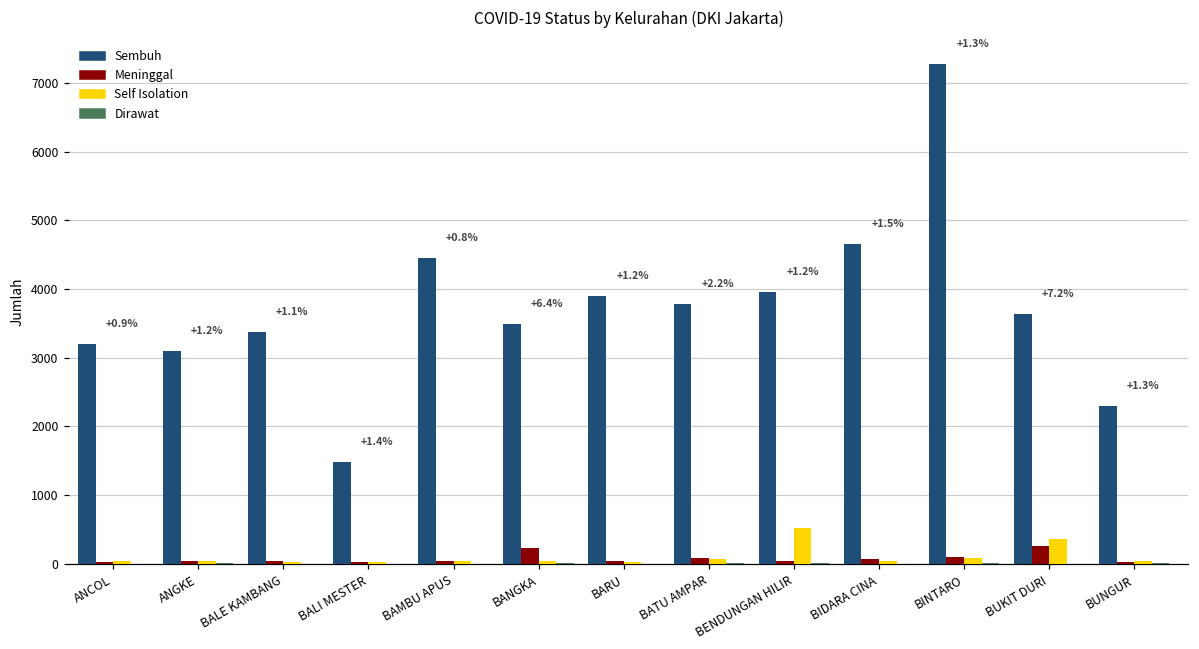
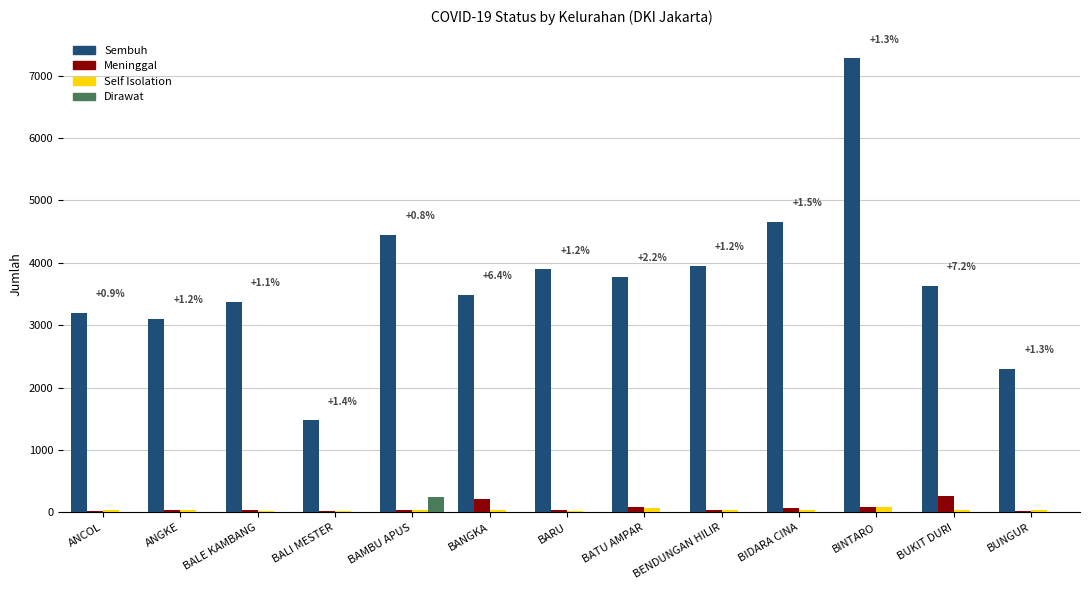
Dirawat, BAMBU APUS: 0 -> 300
Self Isolation, BENDUNGAN HILIR: 500 -> 0
Self Isolation, BUKIT DURI: 400 -> 0
